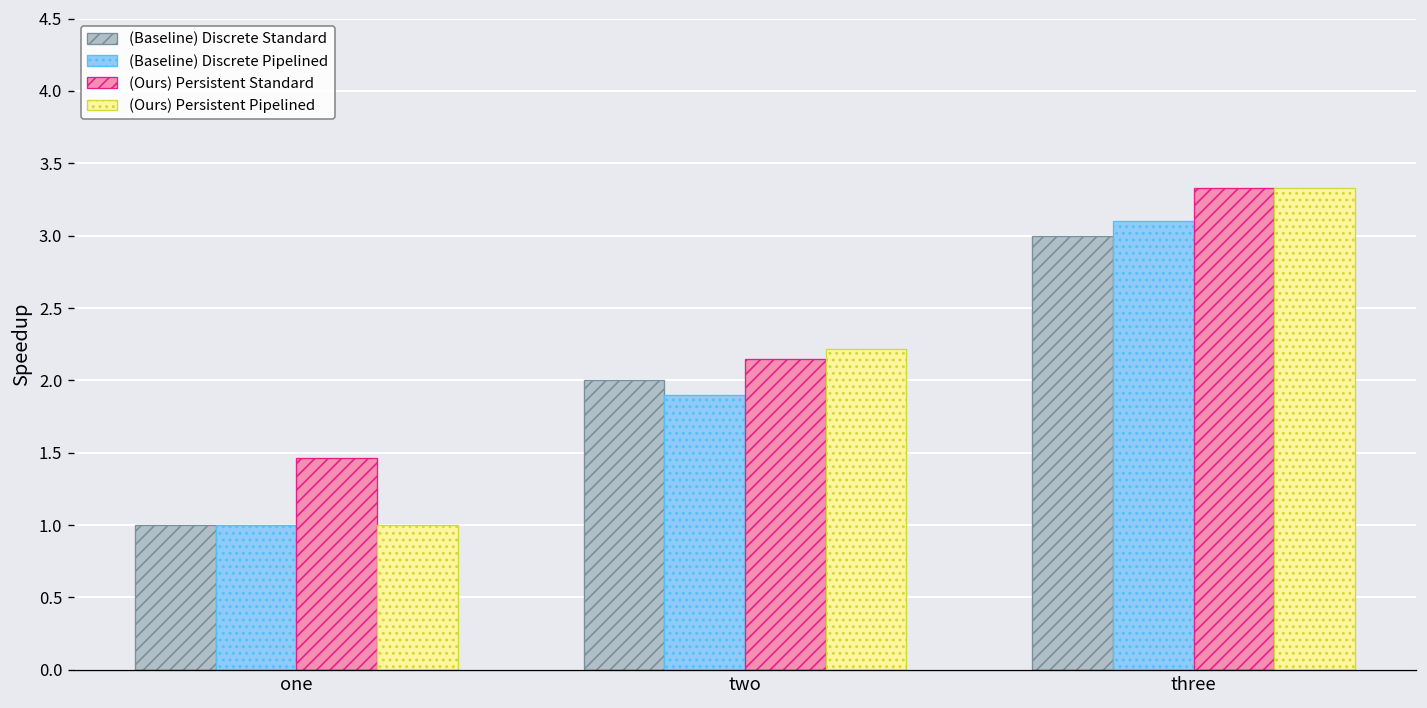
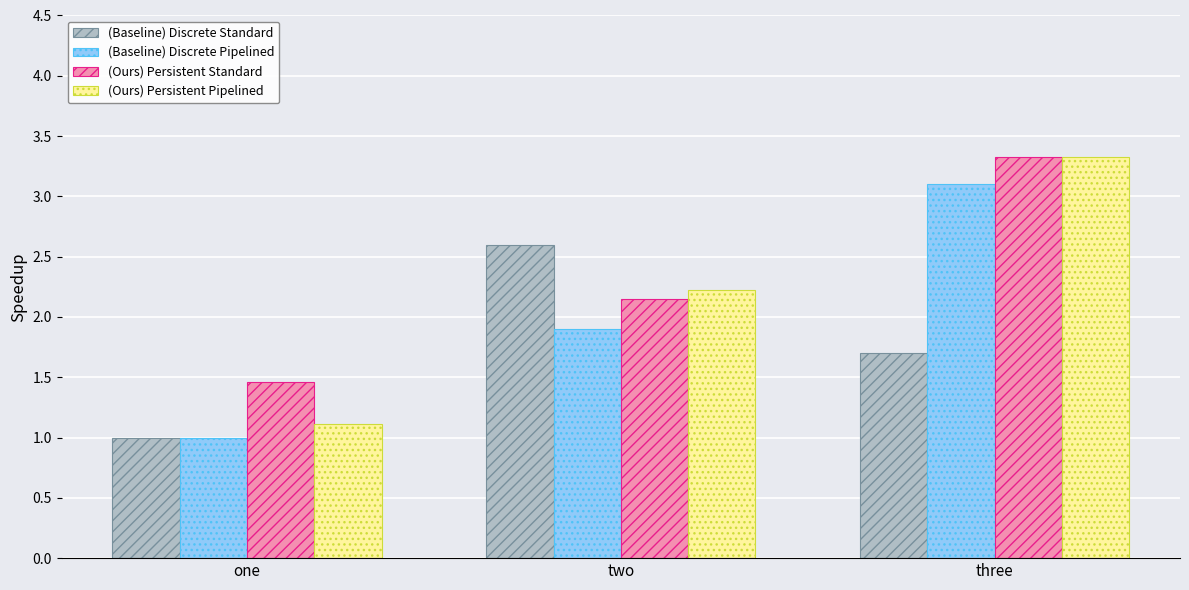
(Ours) Persistent Pipelined, one: 1.00 -> 1.11
(Baseline) Discrete Standard, two: 2.0 -> 2.6
(Baseline) Discrete Standard, three: 3.0 -> 1.7
